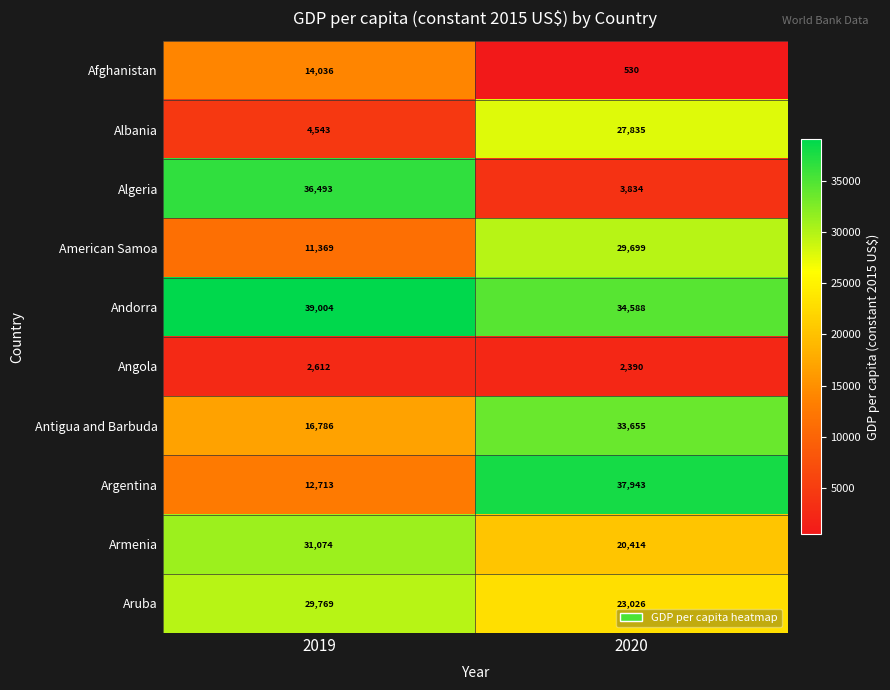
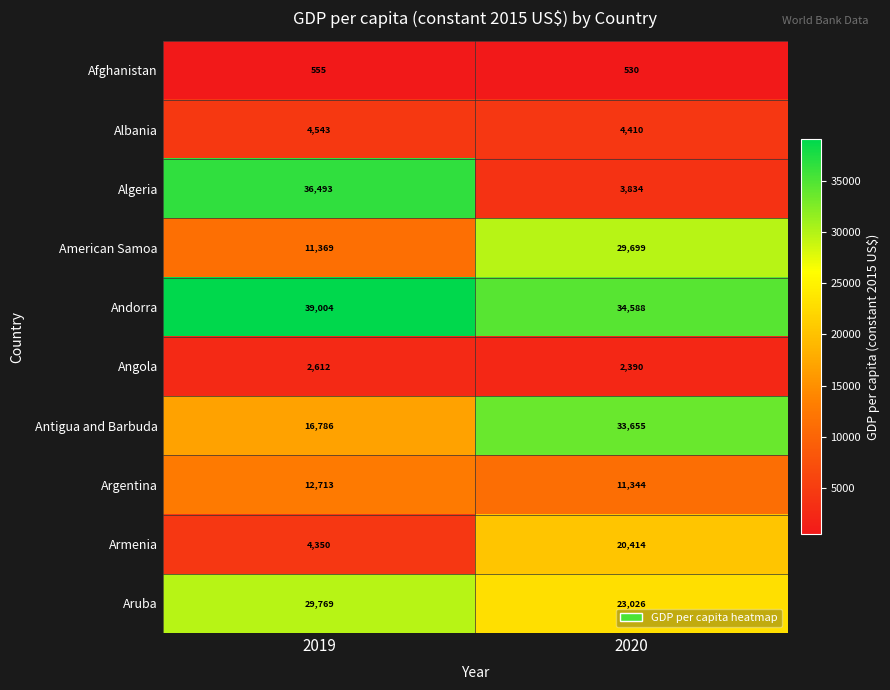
Afghanistan, 2019: 14,036 -> 555
Albania, 2020: 27,835 -> 4,410
Argentina, 2020: 37,943 -> 11,344
Armenia, 2019: 31,074 -> 4,350
